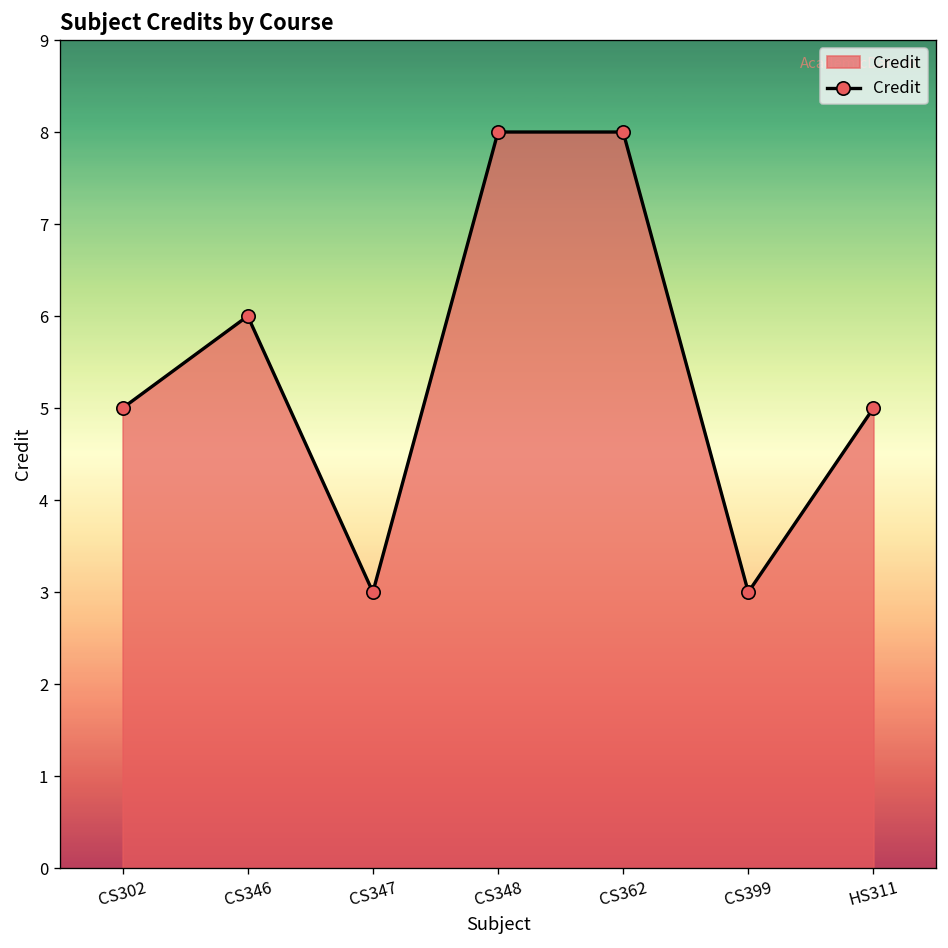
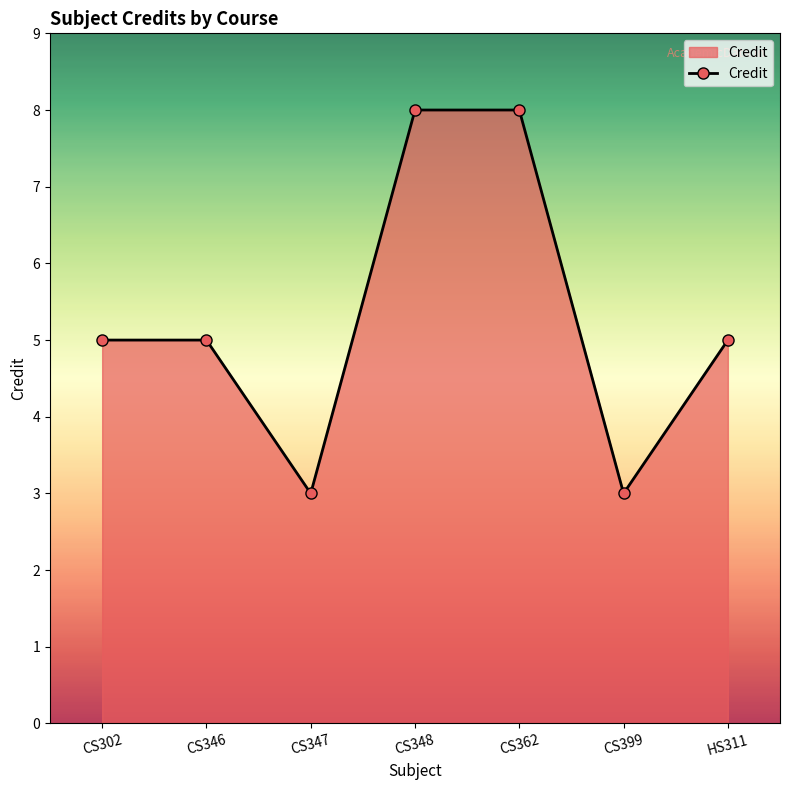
CS346: 6 -> 5
